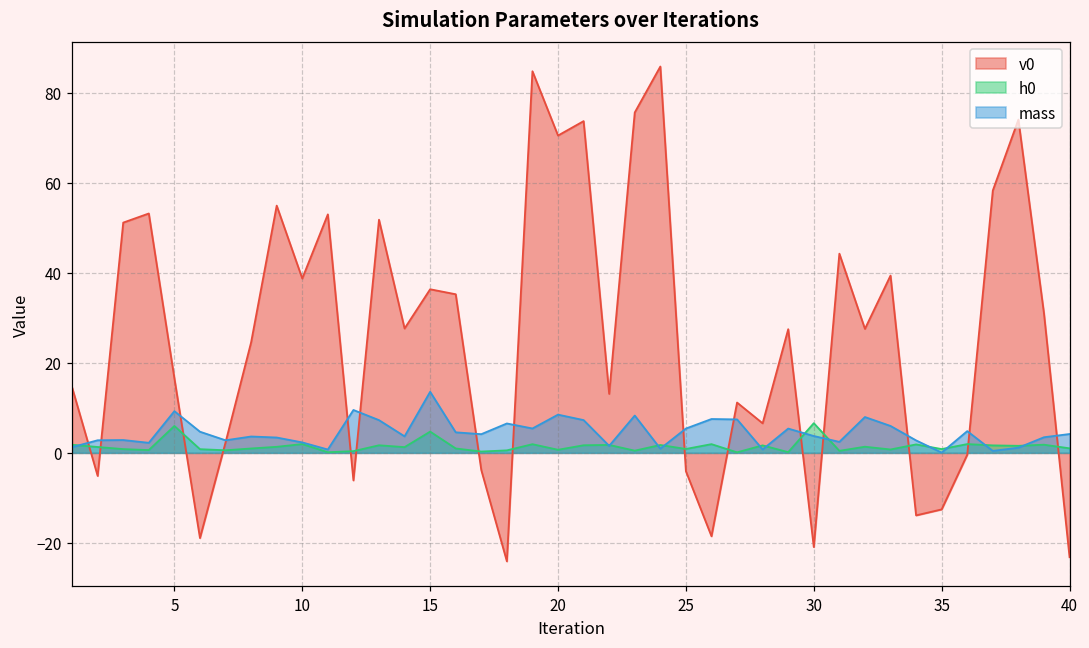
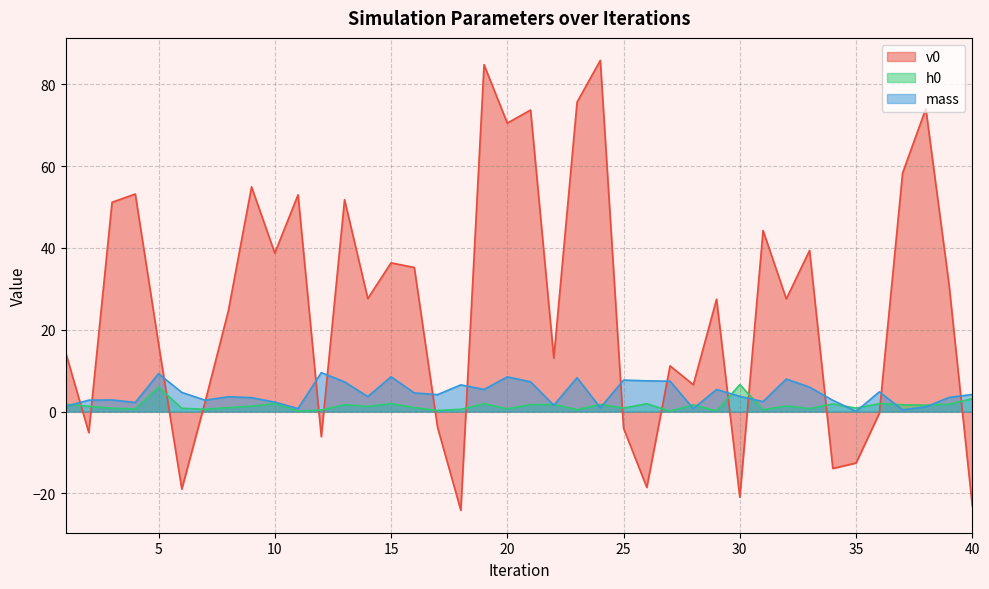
h0, 15: 5 -> 2
mass, 15: 14 -> 9
mass, 25: 5 -> 8
h0, 40: 1 -> 3
